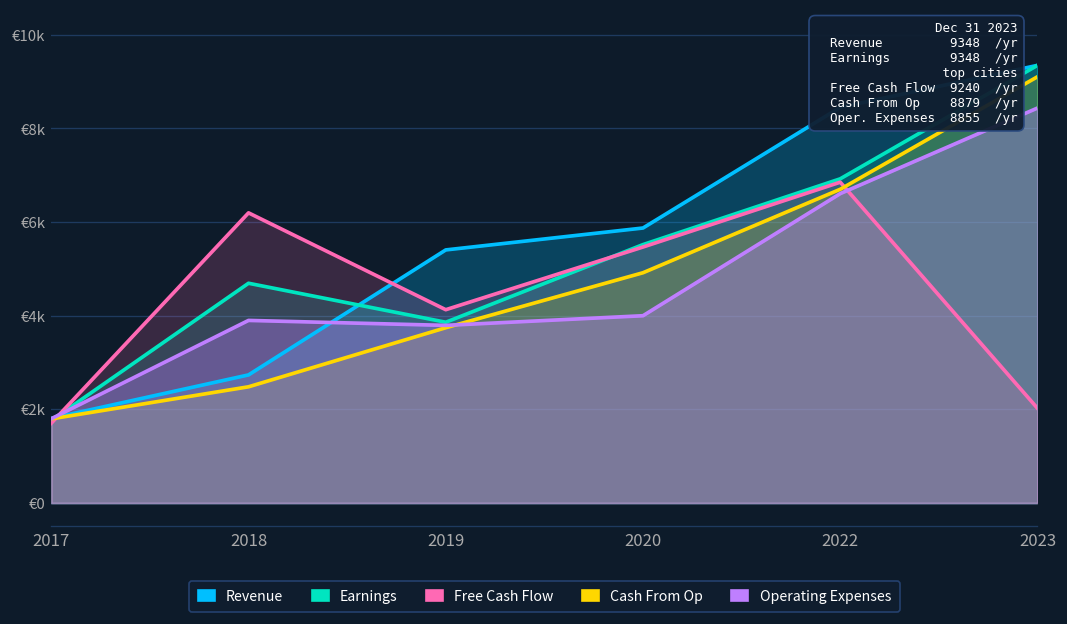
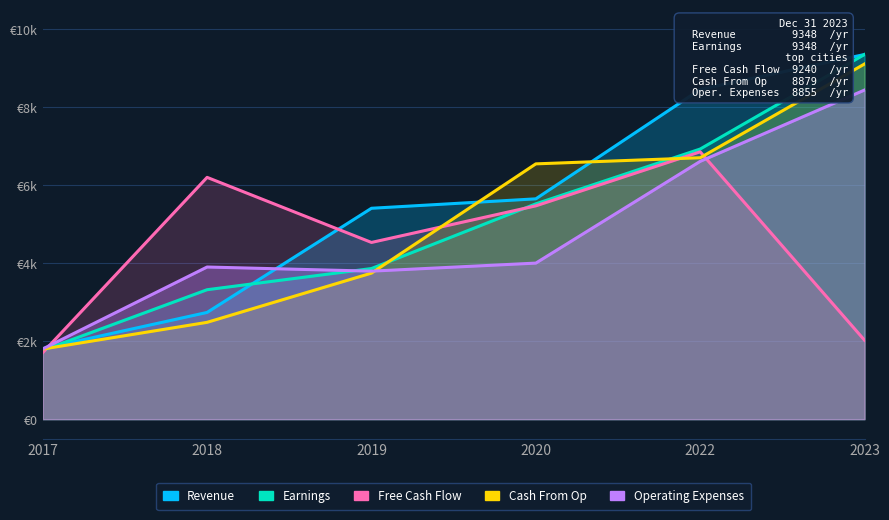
Earnings, 2018: €4700 -> €3300
Free Cash Flow, 2019: €4100 -> €4500
Revenue, 2020: €5900 -> €5600
Cash From Op, 2020: €4900 -> €6500
